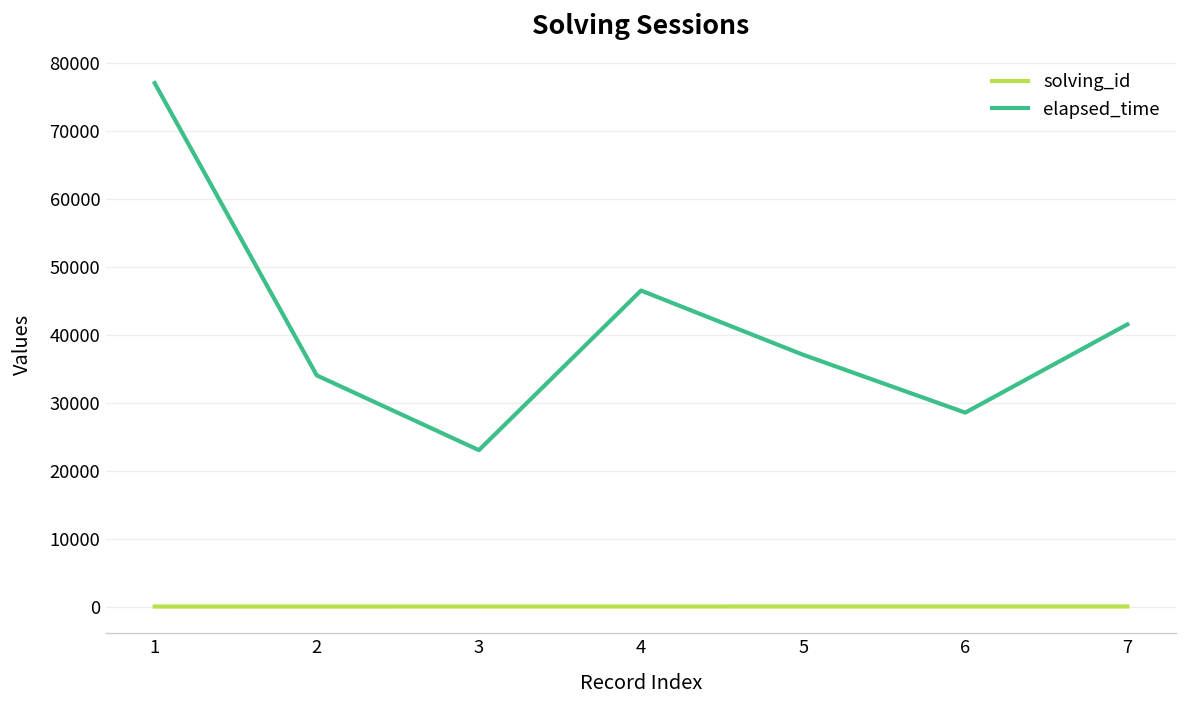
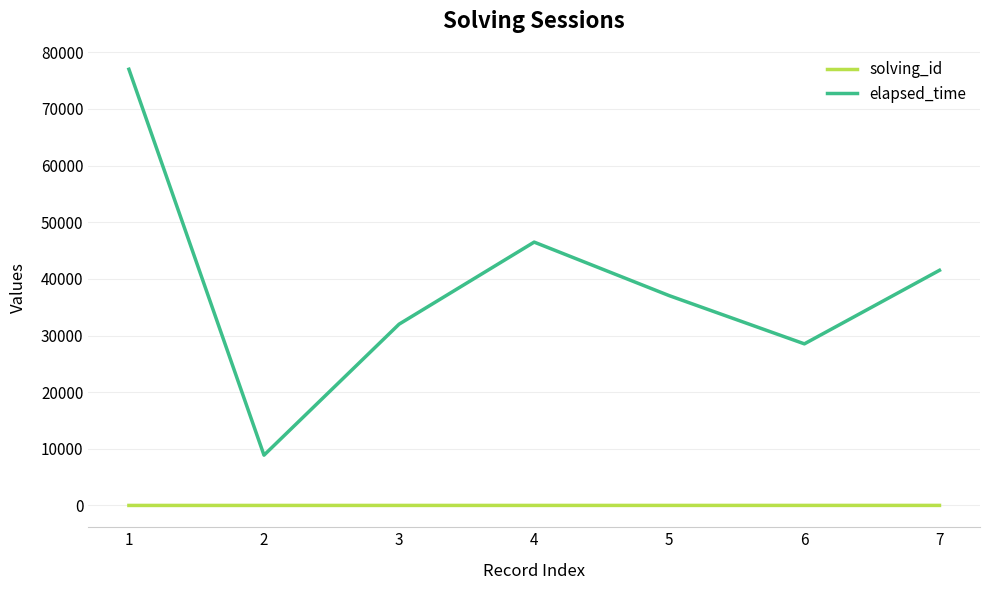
elapsed_time, 2: 34000 -> 9000
elapsed_time, 3: 23000 -> 32000
